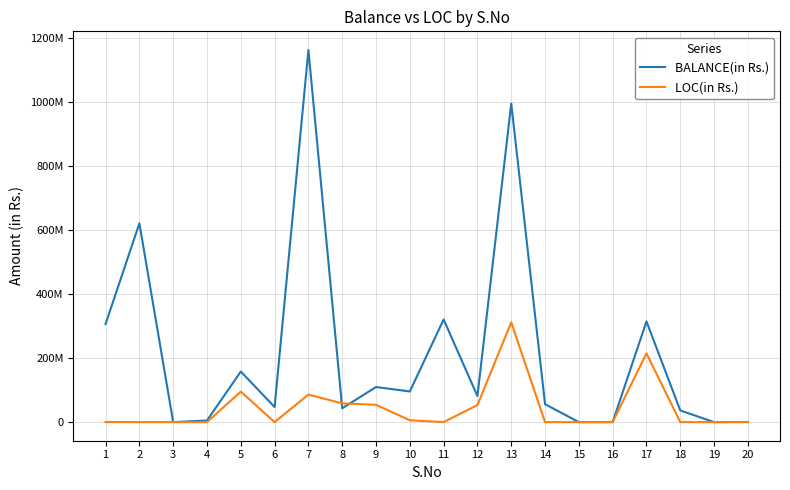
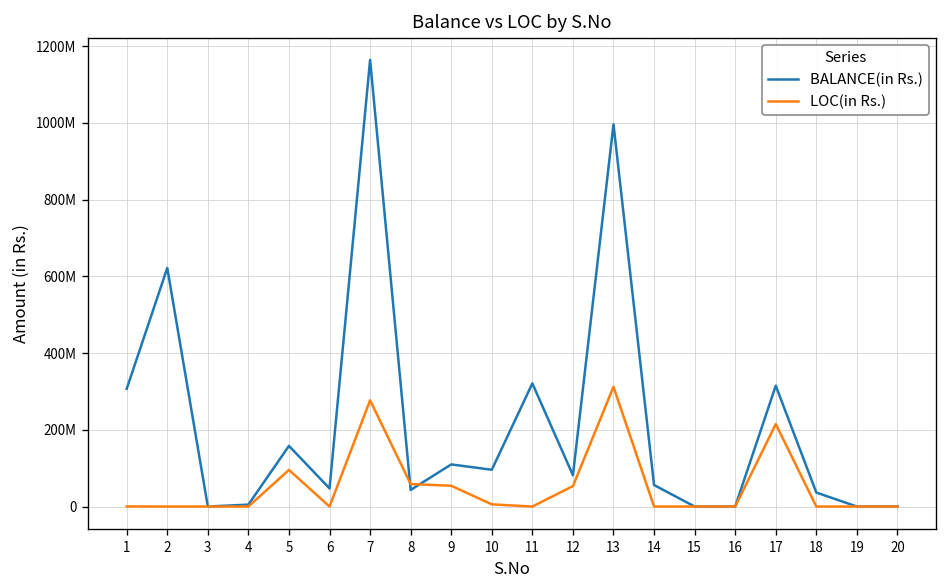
LOC(in Rs.), 7: 90000000 -> 280000000
